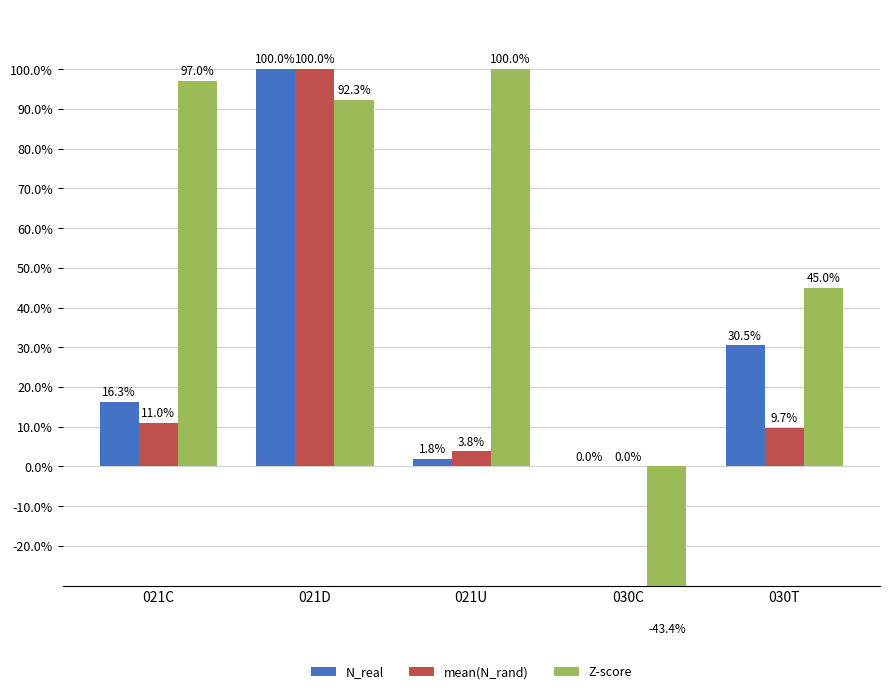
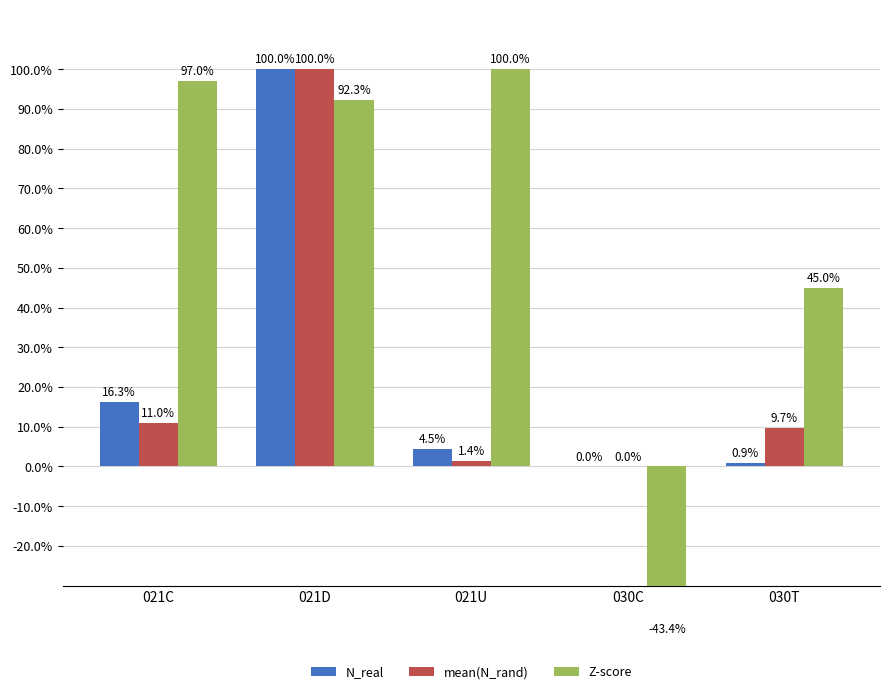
N_real, 021U: 1.8% -> 4.5%
mean(N_rand), 021U: 3.8% -> 1.4%
N_real, 030T: 30.5% -> 0.9%
